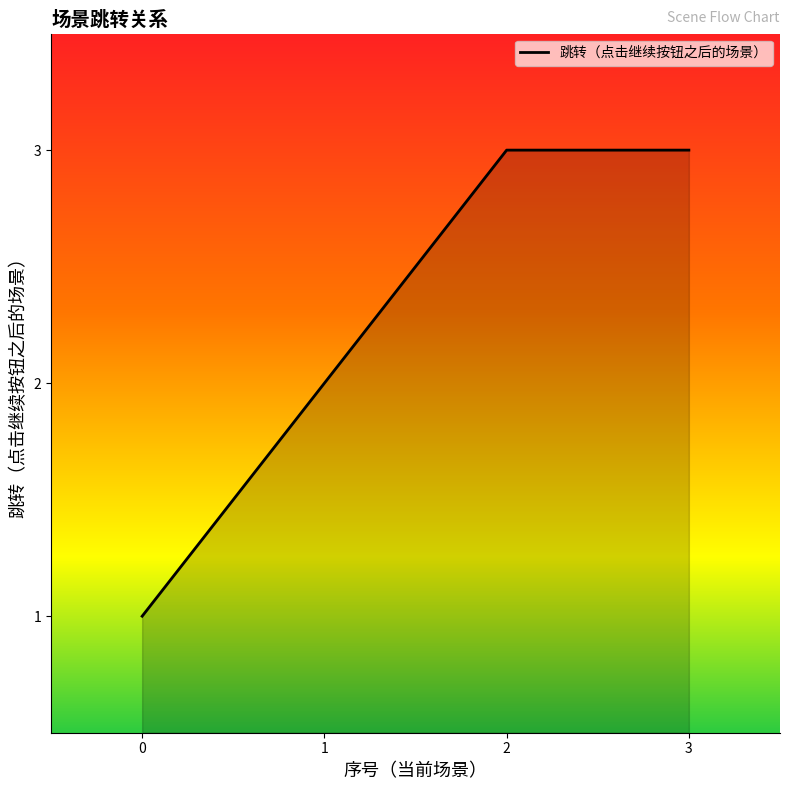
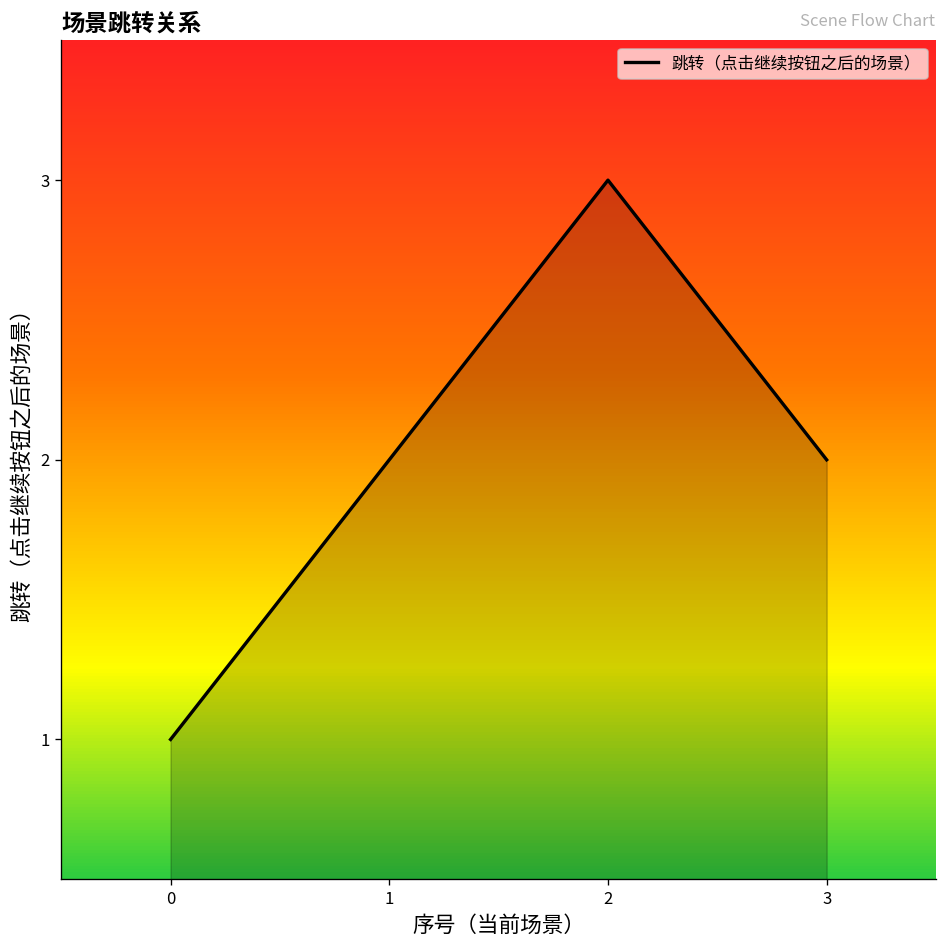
3: 3 -> 2
